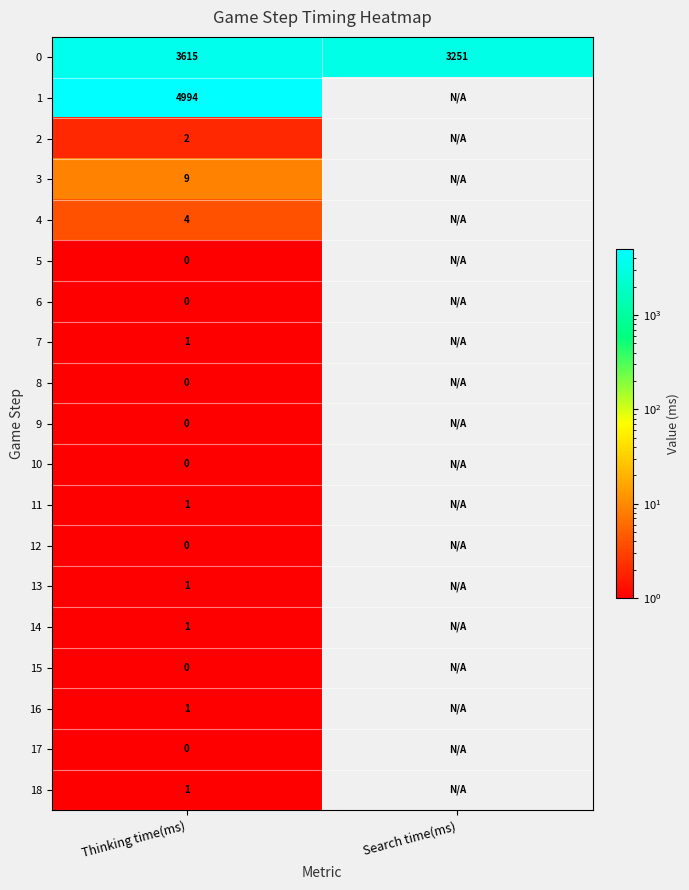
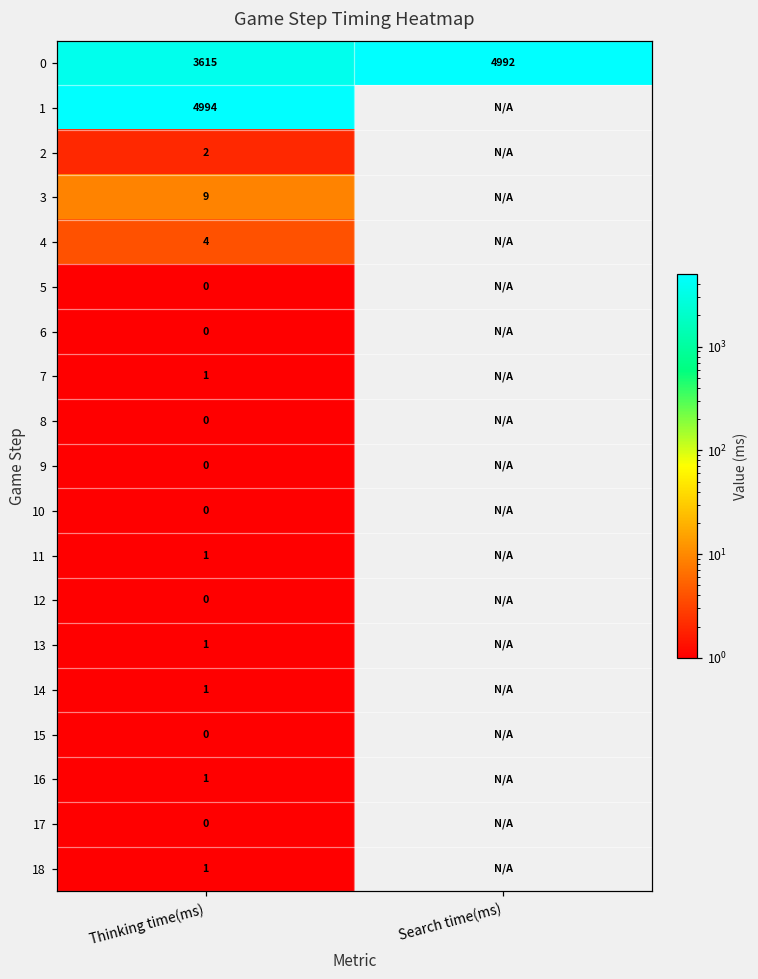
0, Search time(ms): 3251 -> 4992
